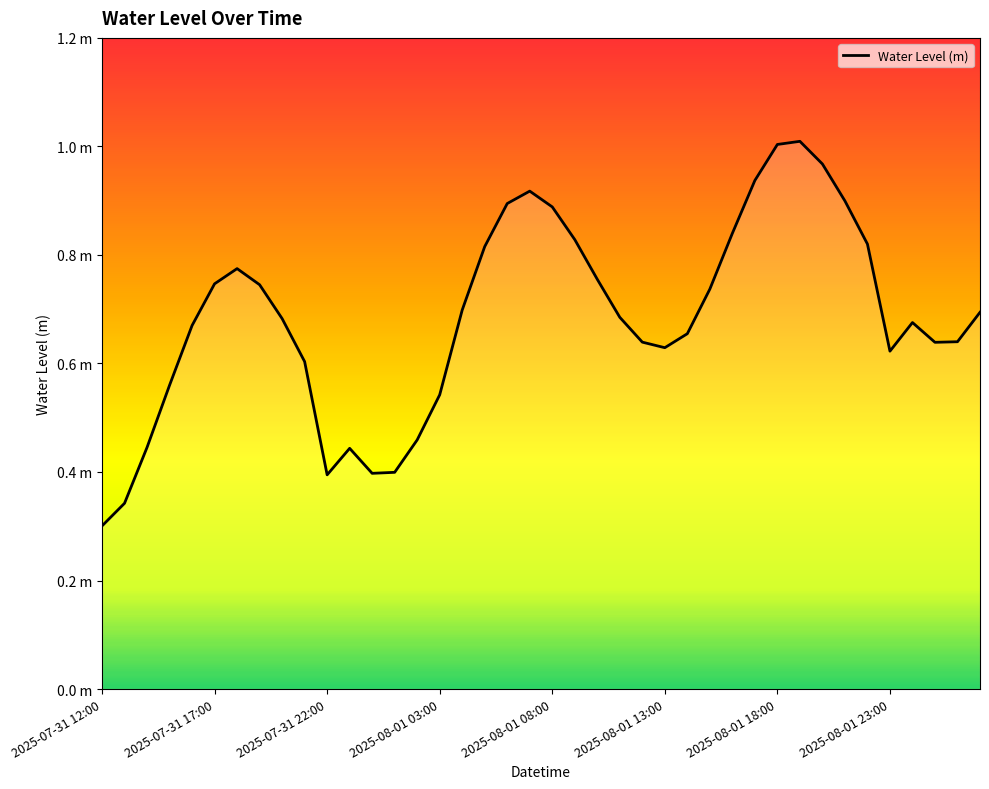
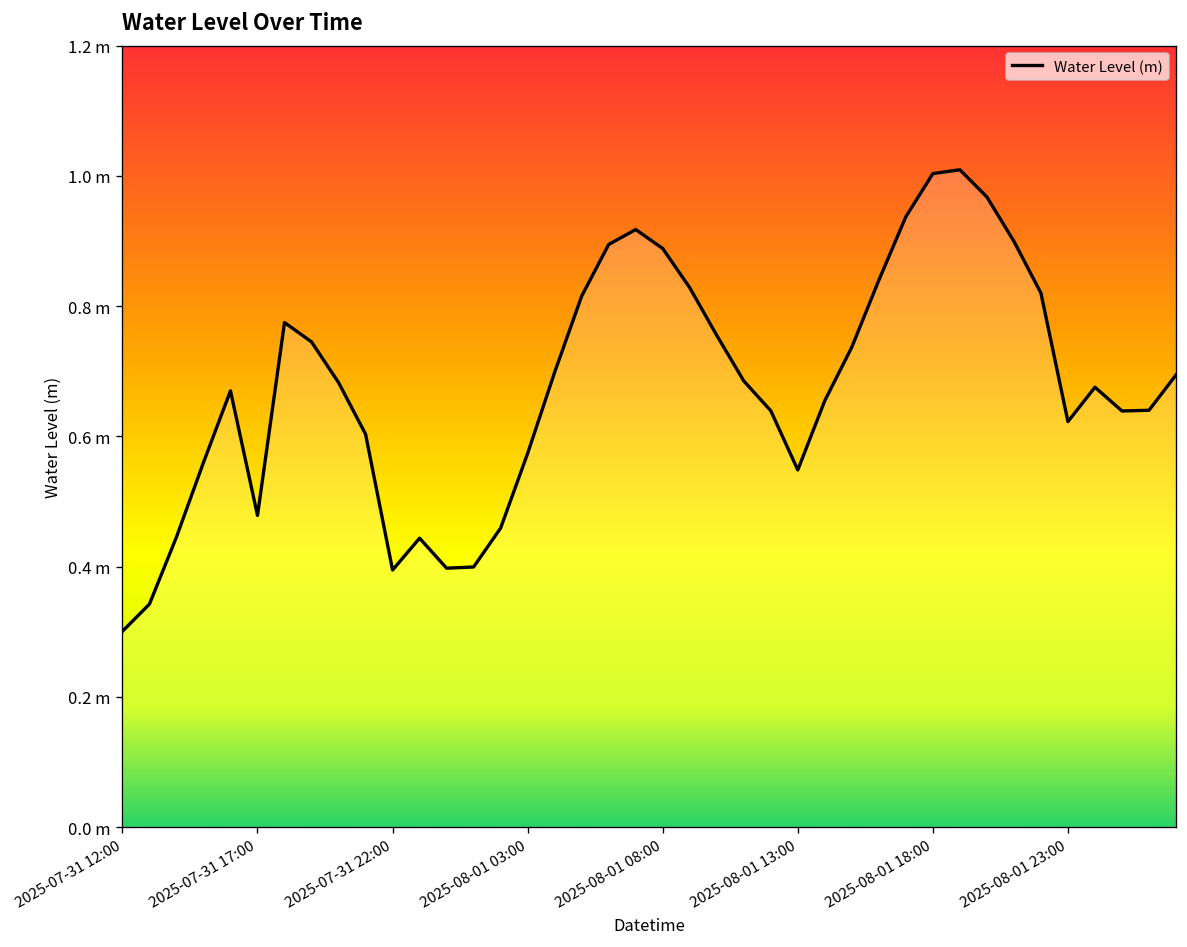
2025-07-31 17:00: 0.75 m -> 0.48 m
2025-08-01 03:00: 0.54 m -> 0.57 m
2025-08-01 13:00: 0.63 m -> 0.55 m
